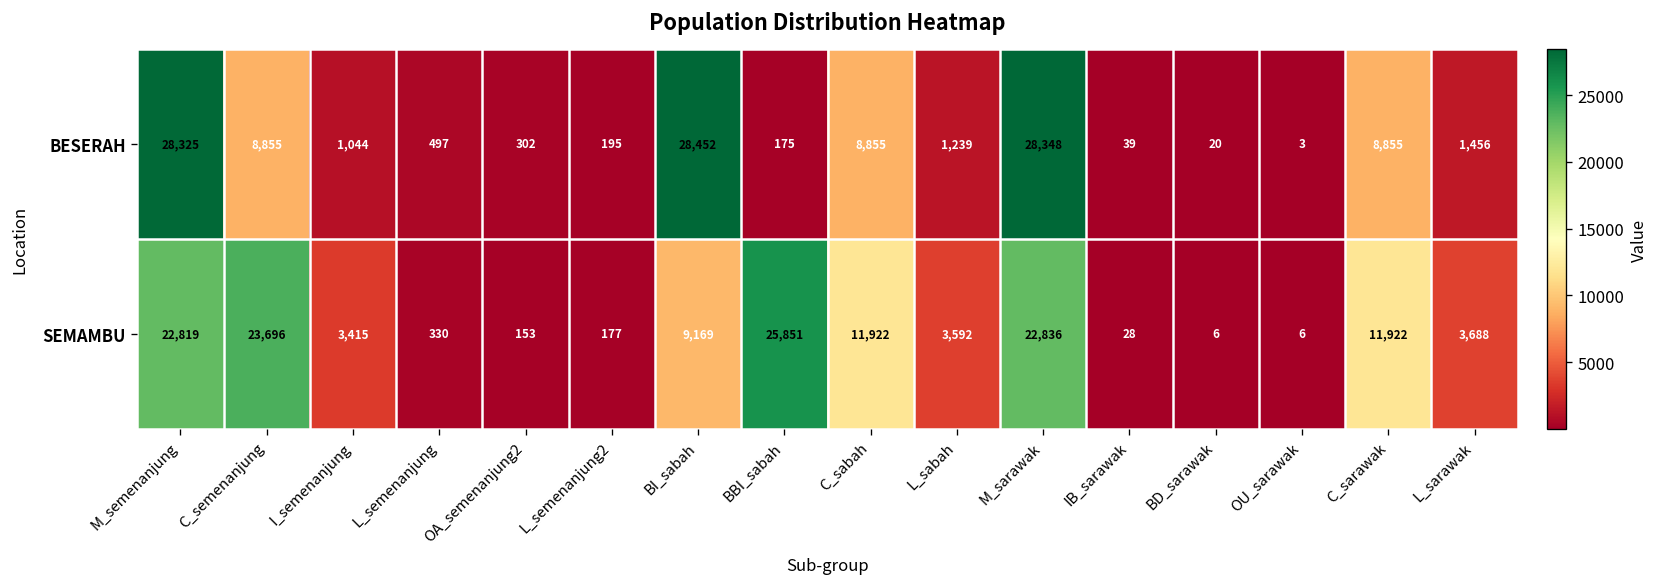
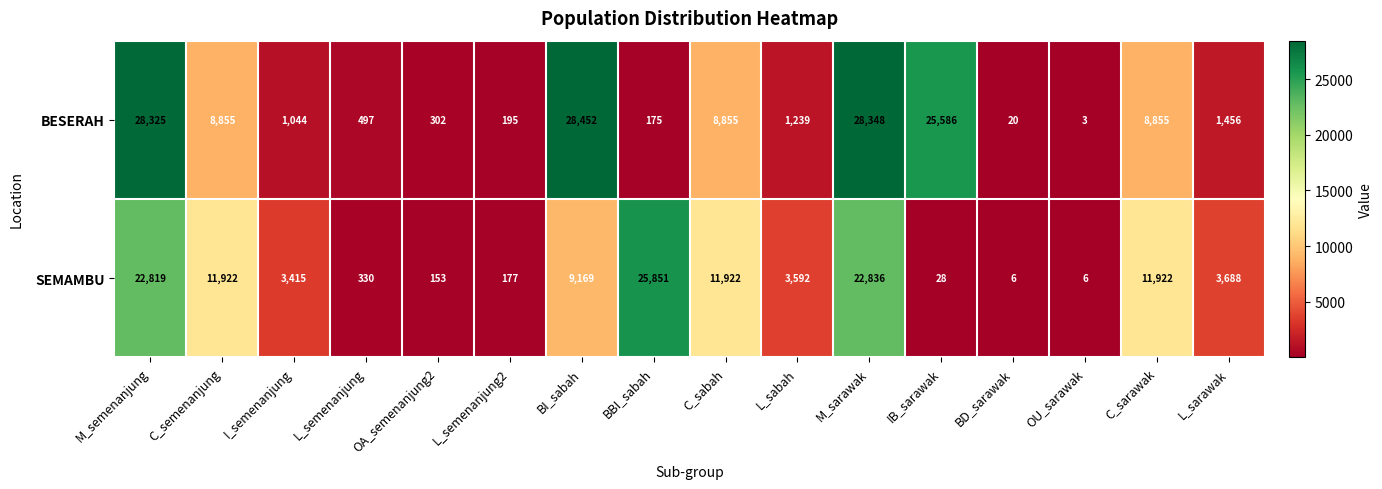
BESERAH, IB_sarawak: 39 -> 25,586
SEMAMBU, C_semenanjung: 23,696 -> 11,922
